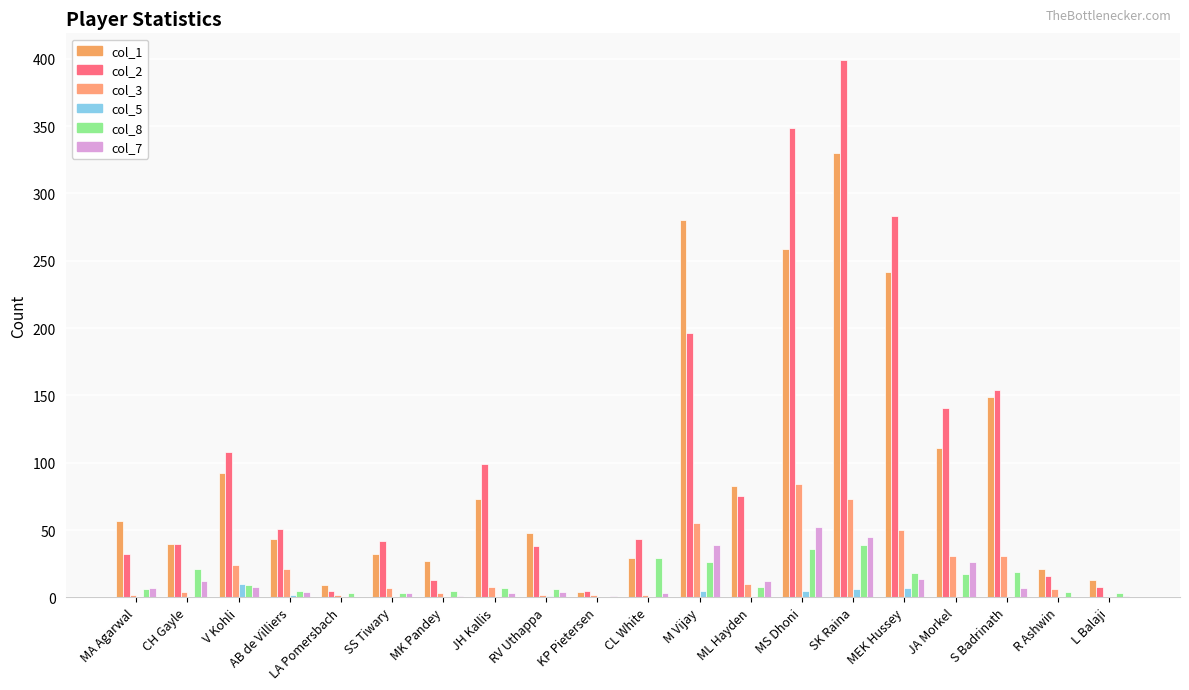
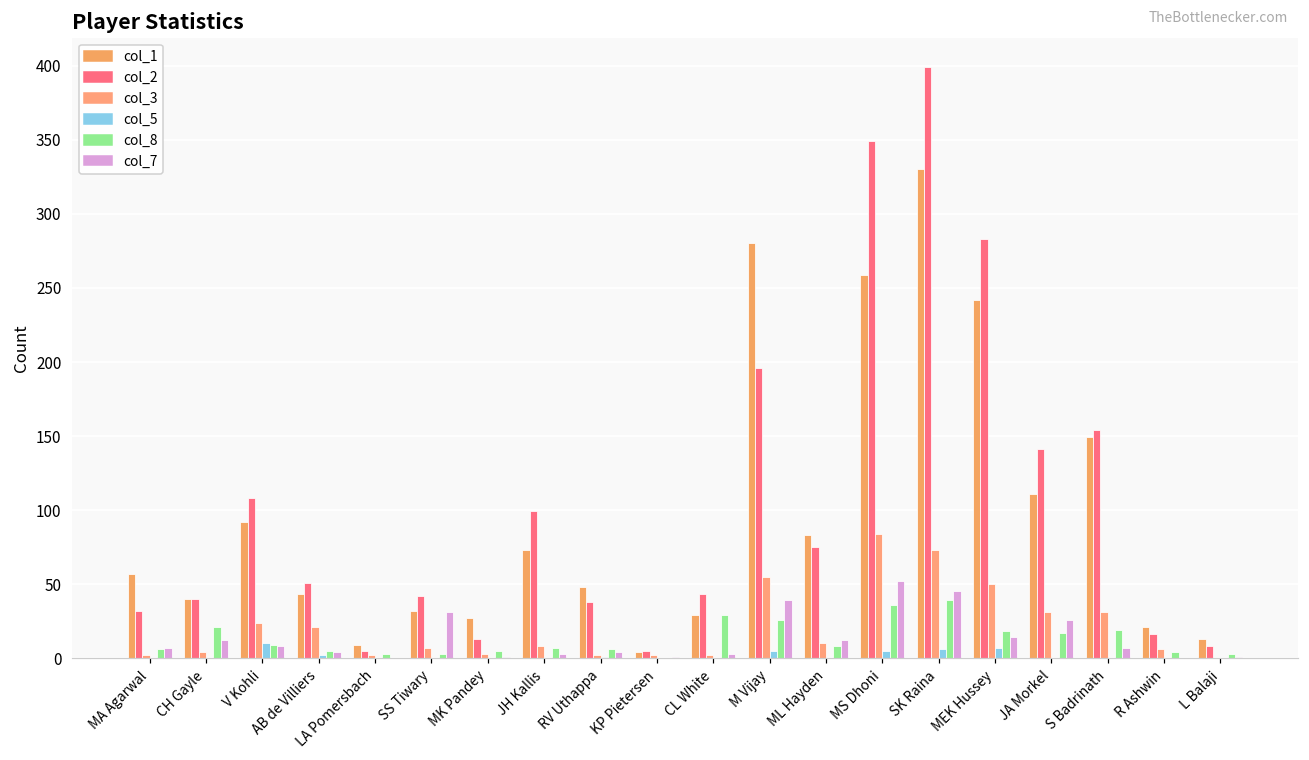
col_7, SS Tiwary: 3 -> 31
